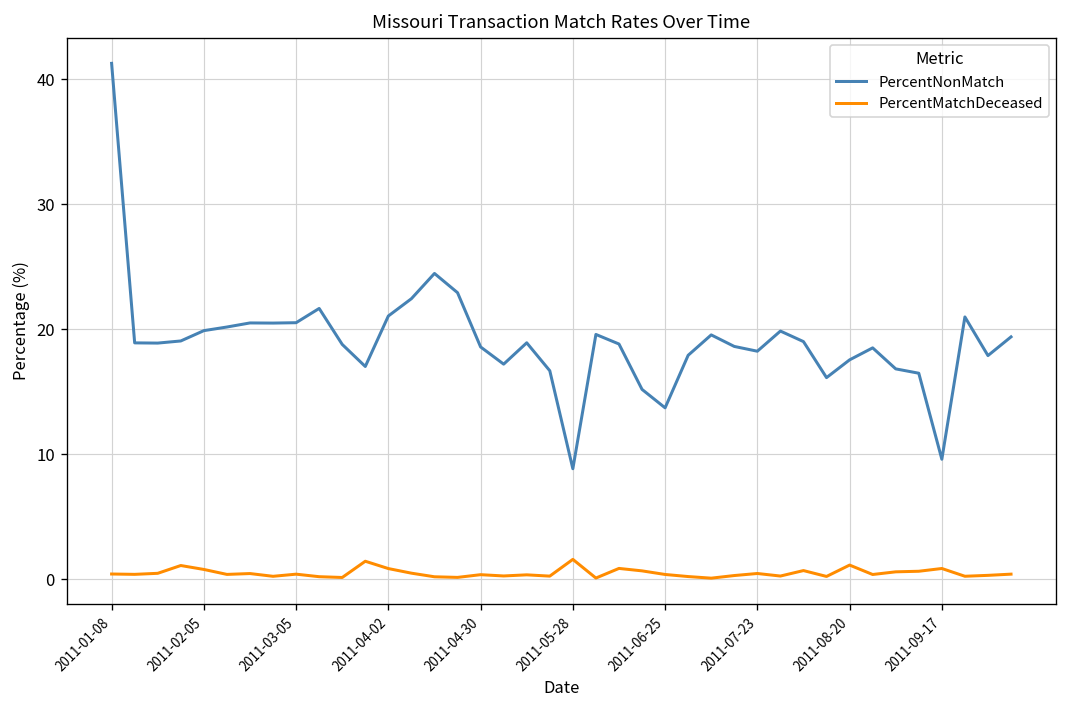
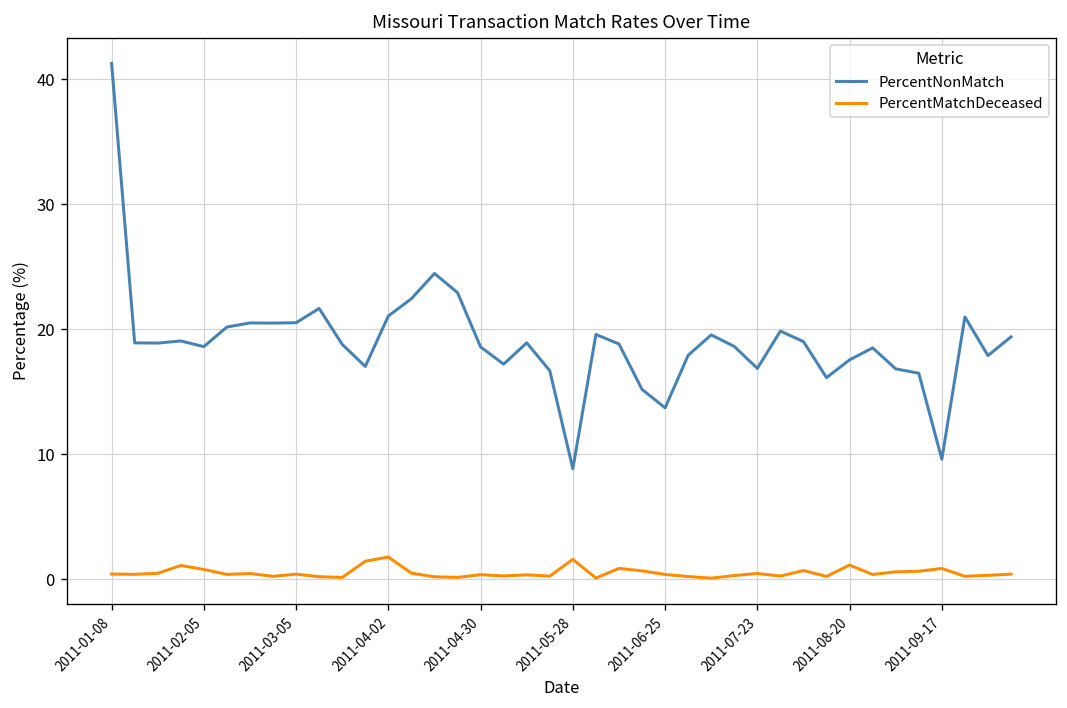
PercentNonMatch, 2011-02-05: 19.9 -> 18.6
PercentMatchDeceased, 2011-04-02: 0.9 -> 1.8
PercentNonMatch, 2011-07-23: 18.3 -> 16.9
